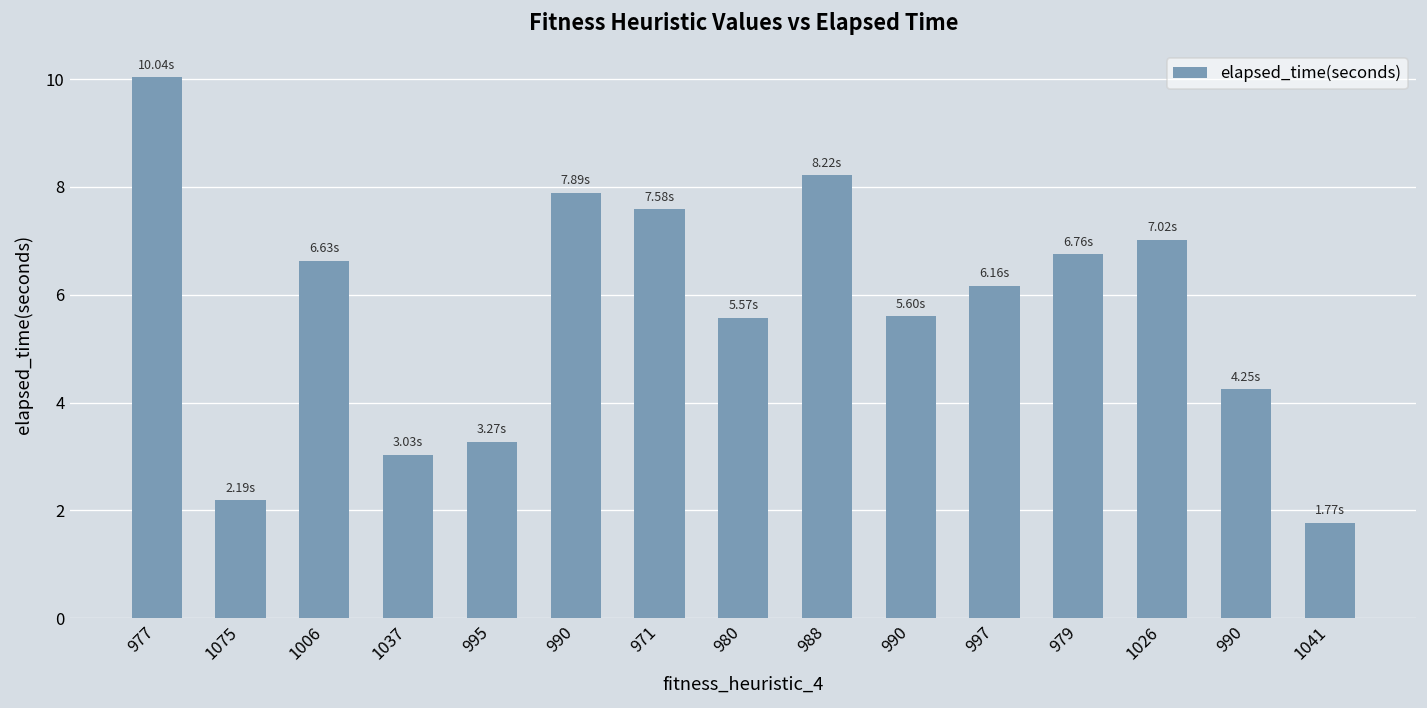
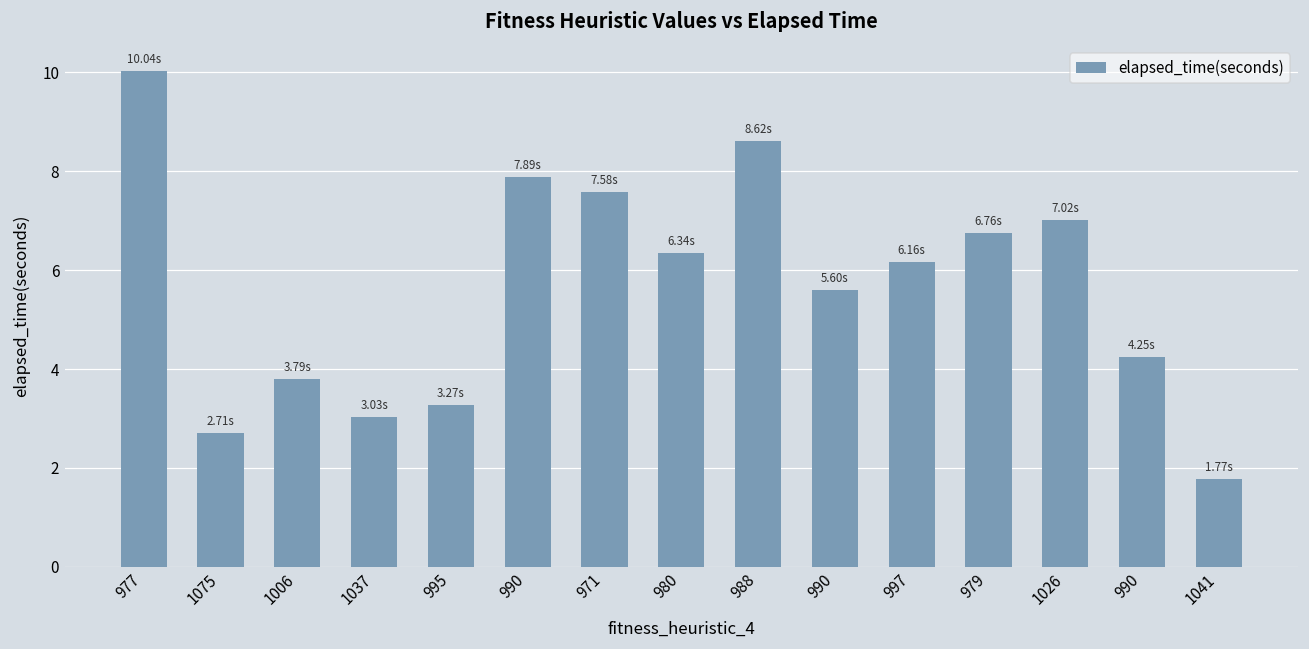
1075: 2.19s -> 2.71s
1006: 6.63s -> 3.79s
980: 5.57s -> 6.34s
988: 8.22s -> 8.62s
